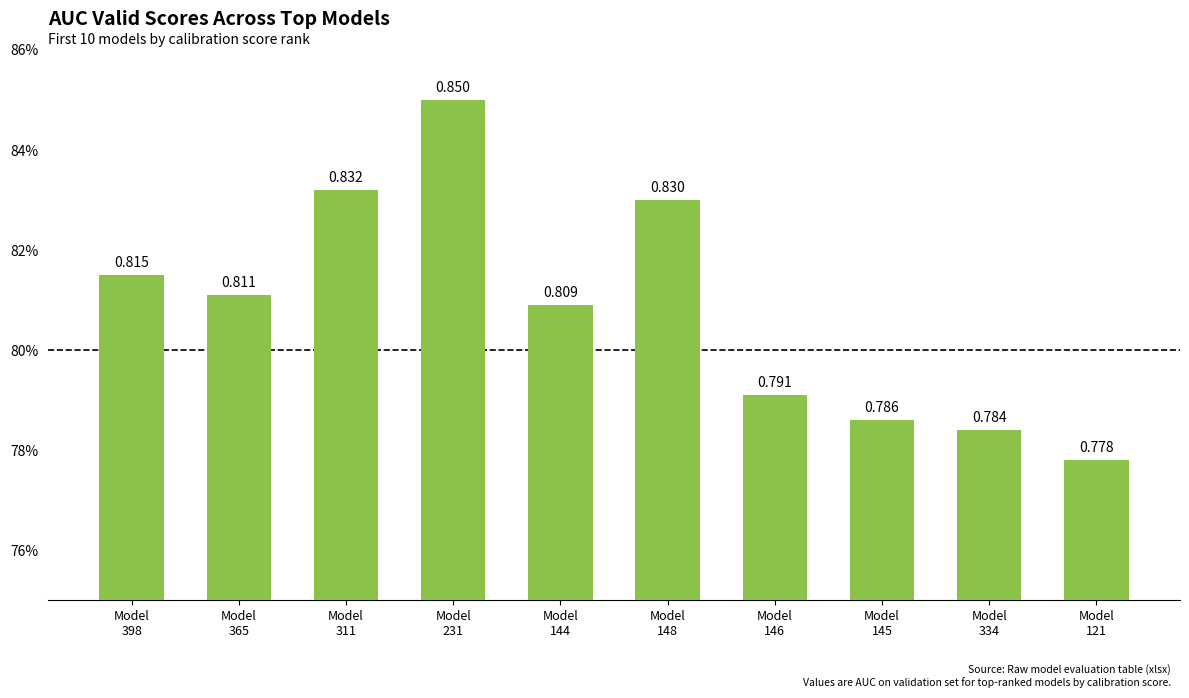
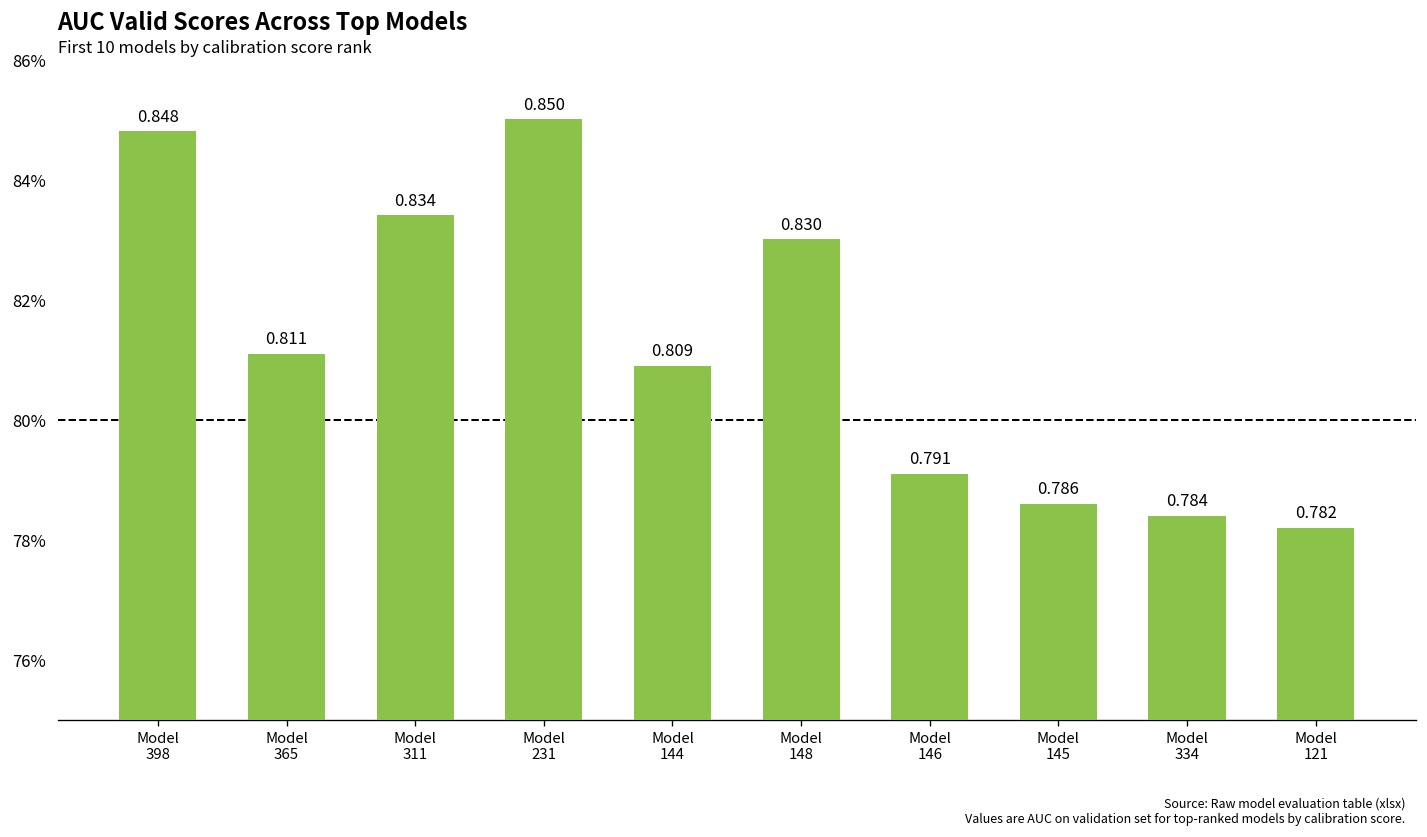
Model 398: 0.815 -> 0.848
Model 311: 0.832 -> 0.834
Model 121: 0.778 -> 0.782
